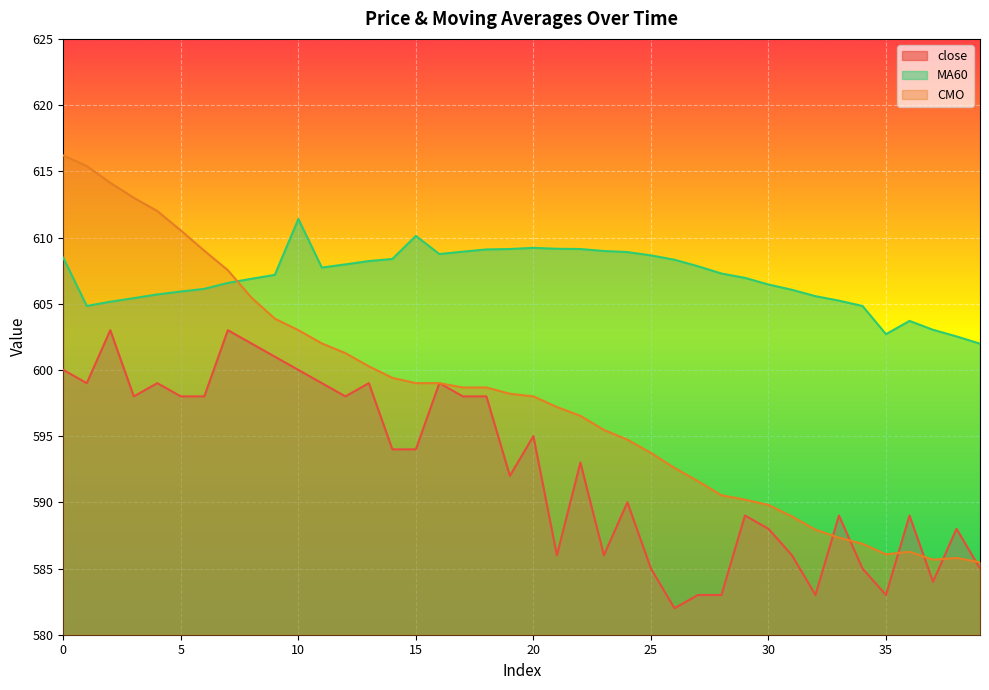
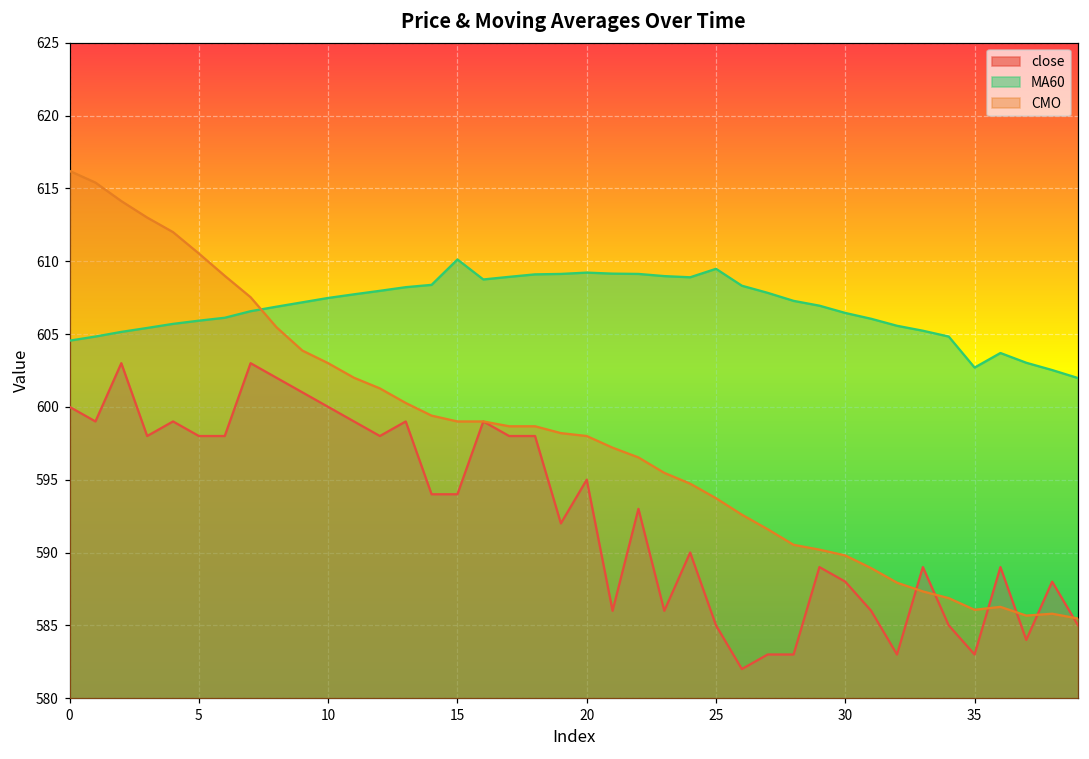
MA60, 0: 608.5 -> 604.6
MA60, 10: 611.4 -> 607.5
MA60, 25: 608.7 -> 609.5
